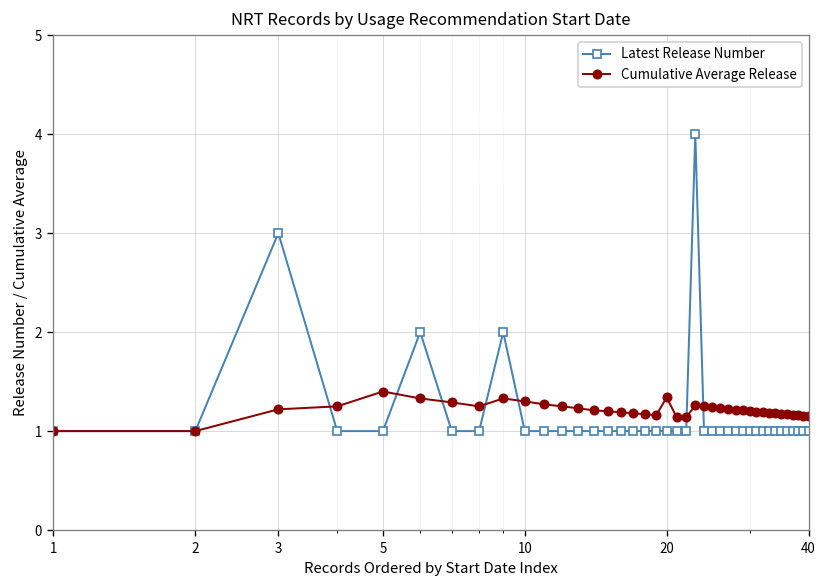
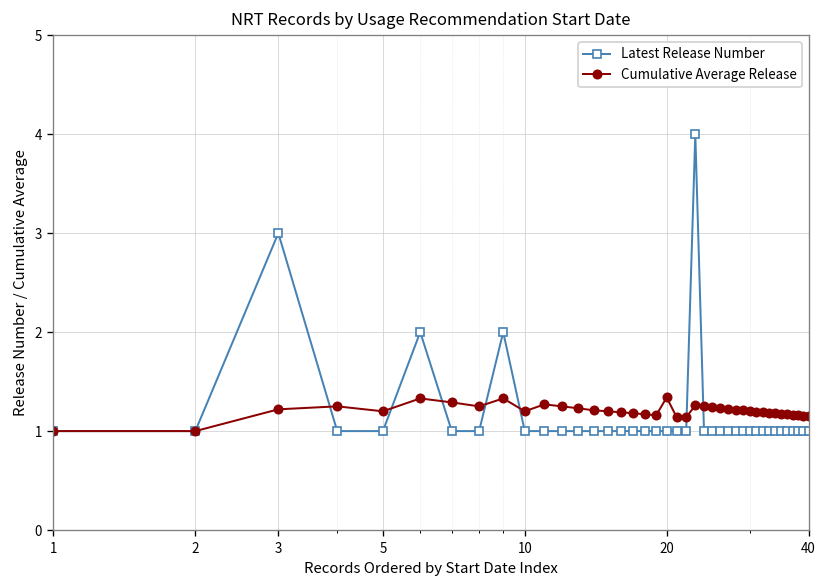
Cumulative Average Release, 5: 1.4 -> 1.2
Cumulative Average Release, 10: 1.3 -> 1.2
